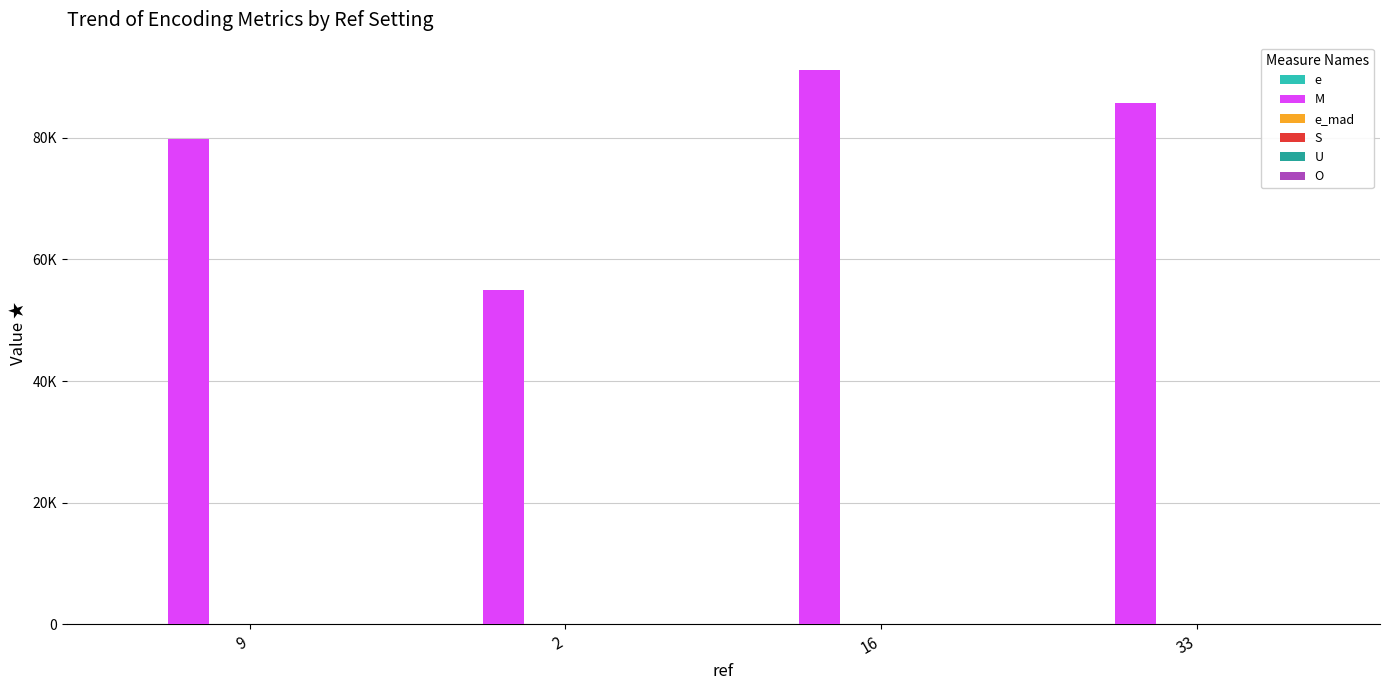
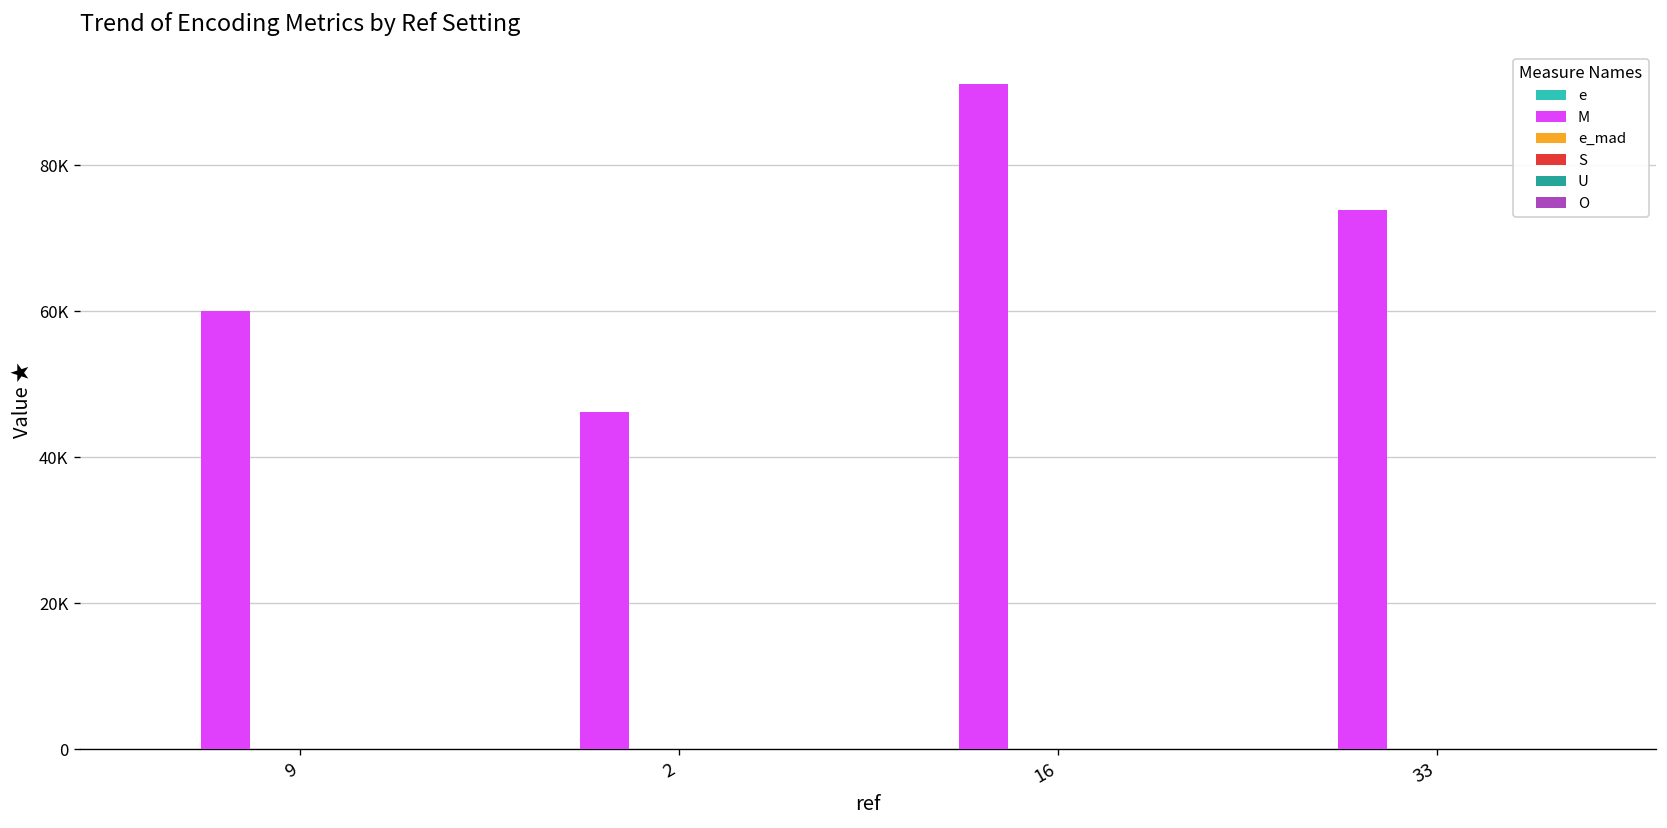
M, 9: 80000 -> 60000
M, 2: 55000 -> 46000
M, 33: 86000 -> 74000
